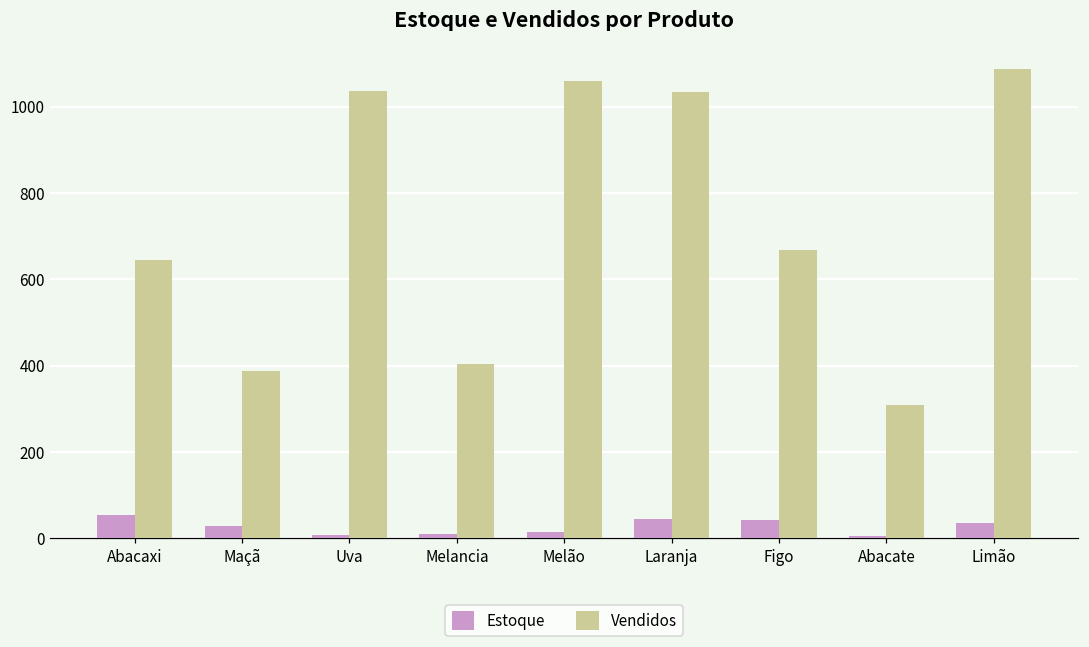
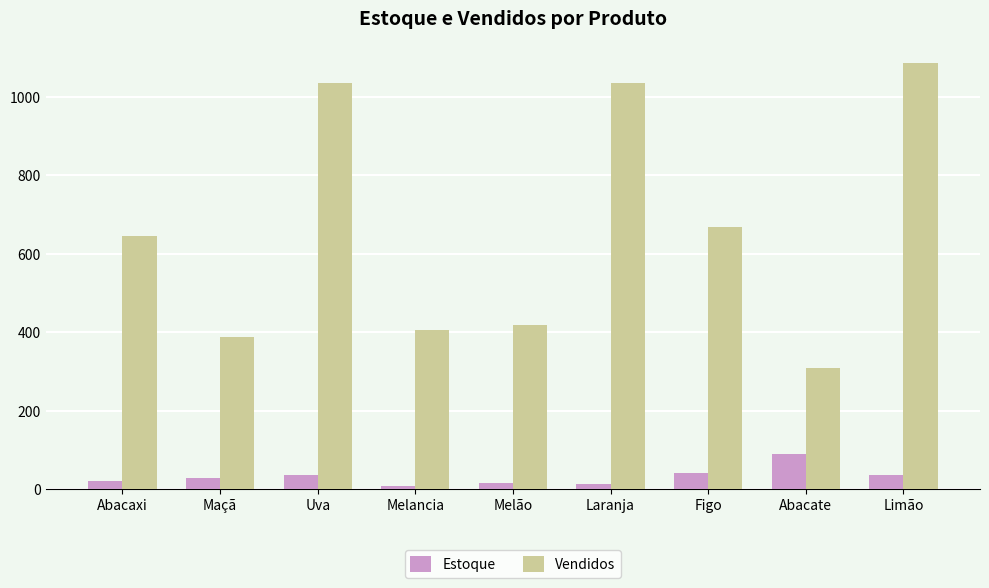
Estoque, Abacaxi: 50 -> 20
Estoque, Uva: 10 -> 40
Vendidos, Melão: 1060 -> 420
Estoque, Laranja: 40 -> 10
Estoque, Abacate: 10 -> 90
